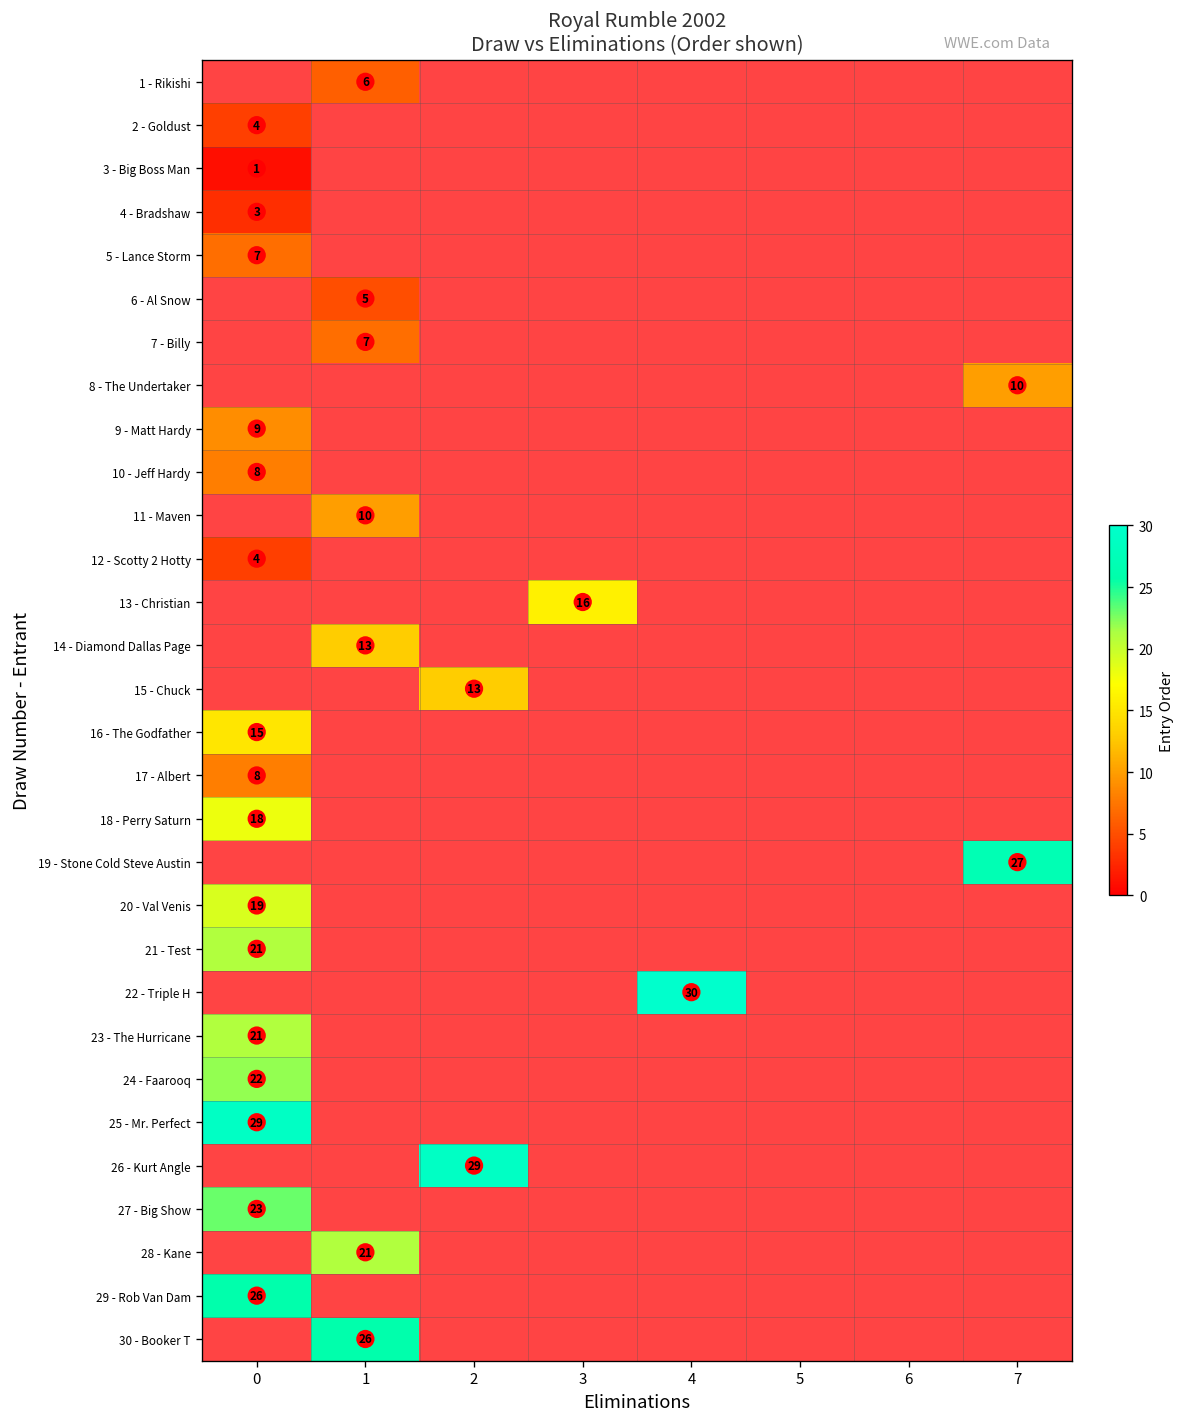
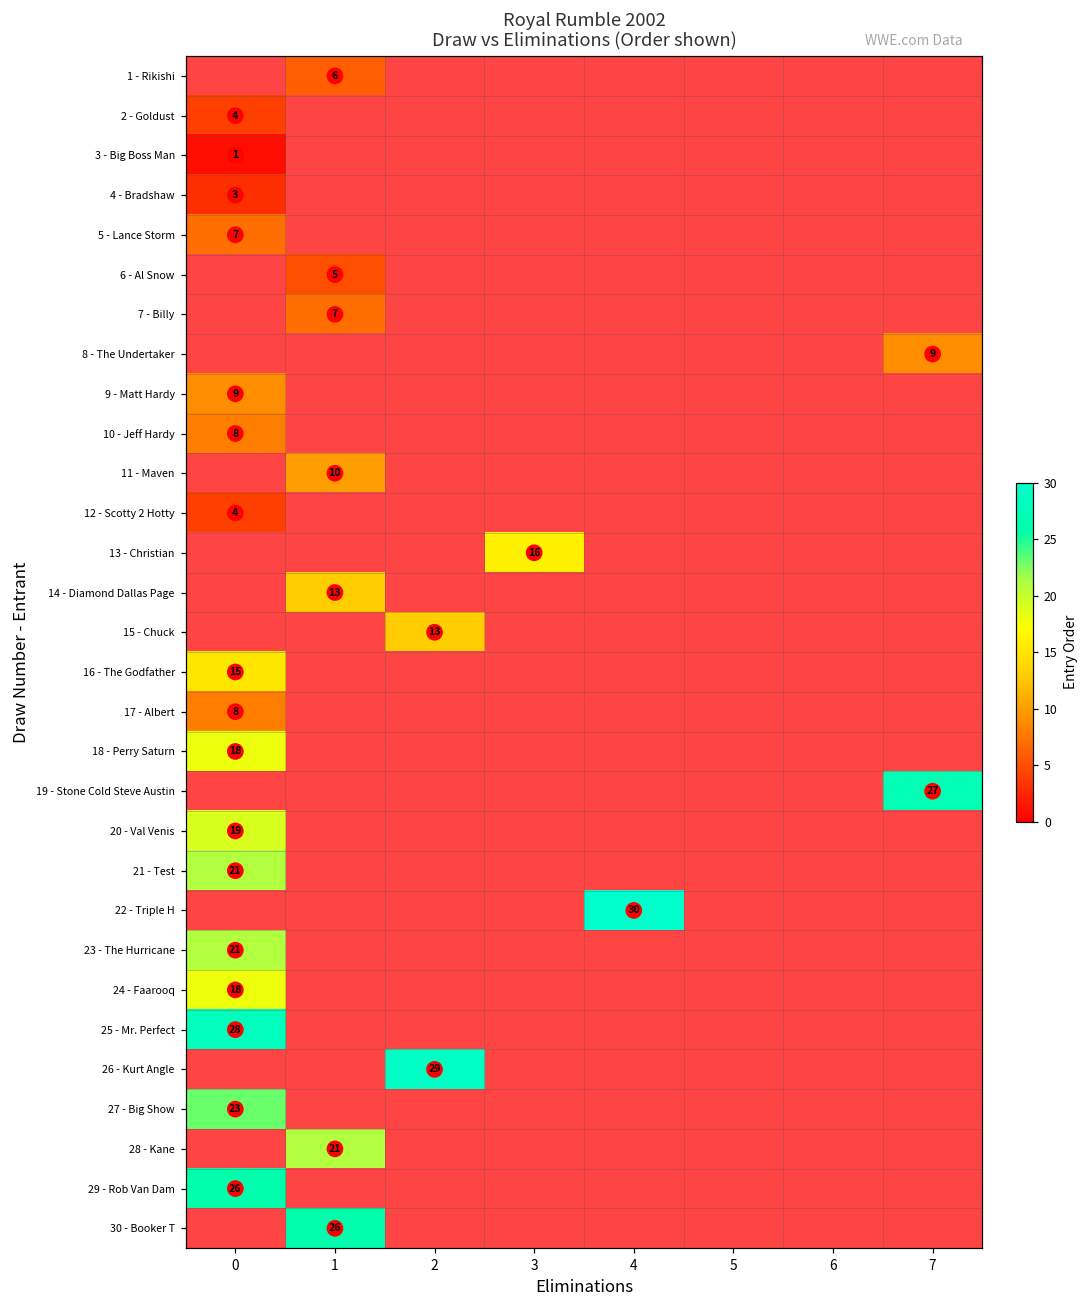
8 - The Undertaker, 7: 10 -> 9
24 - Faarooq, 0: 22 -> 18
25 - Mr. Perfect, 0: 29 -> 28
